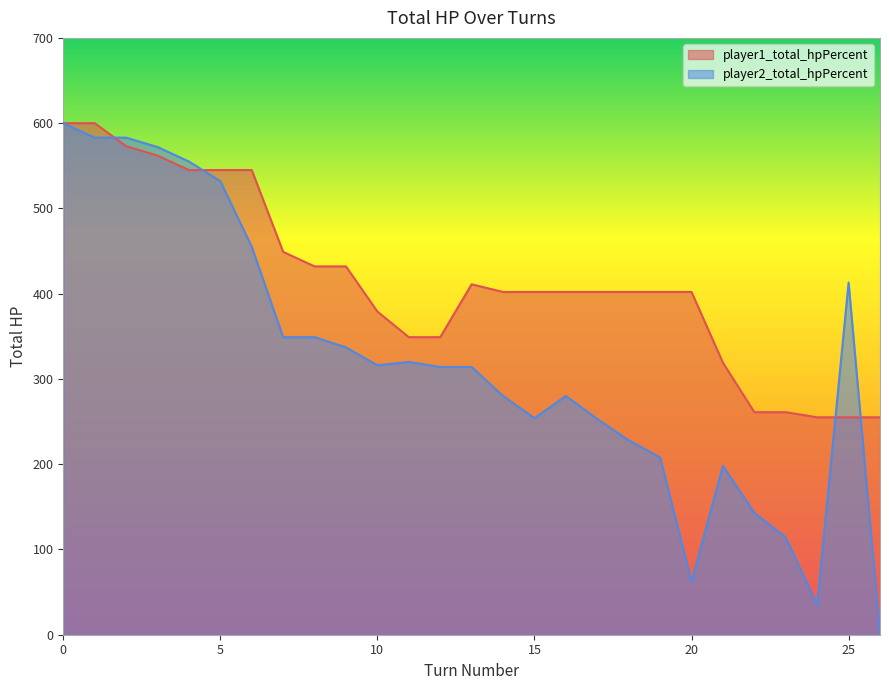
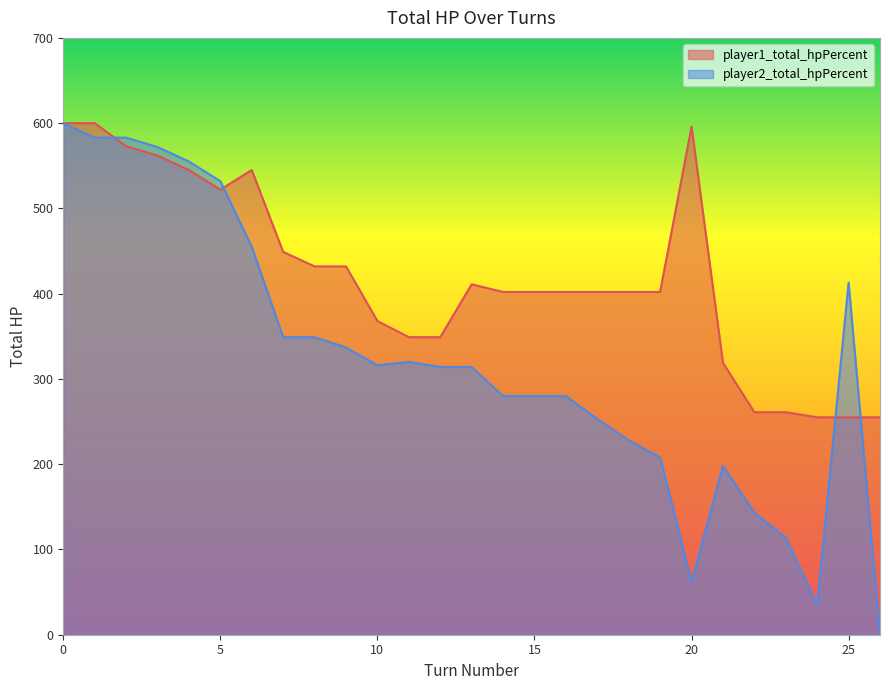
player1_total_hpPercent, 5: 550 -> 520
player1_total_hpPercent, 10: 380 -> 370
player2_total_hpPercent, 15: 250 -> 280
player1_total_hpPercent, 20: 400 -> 600
